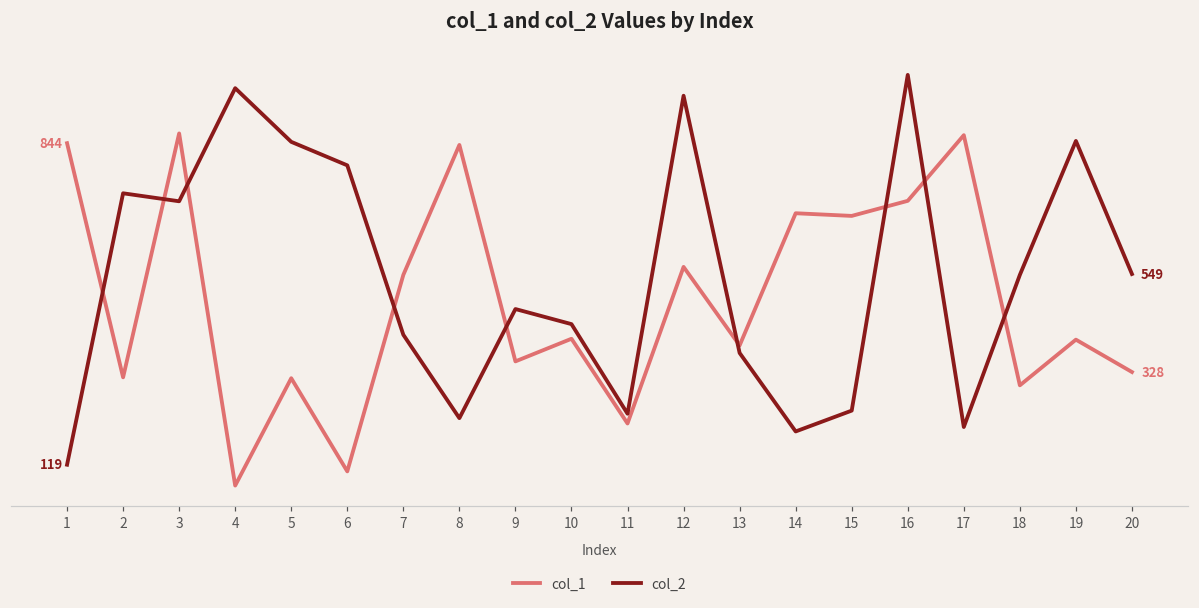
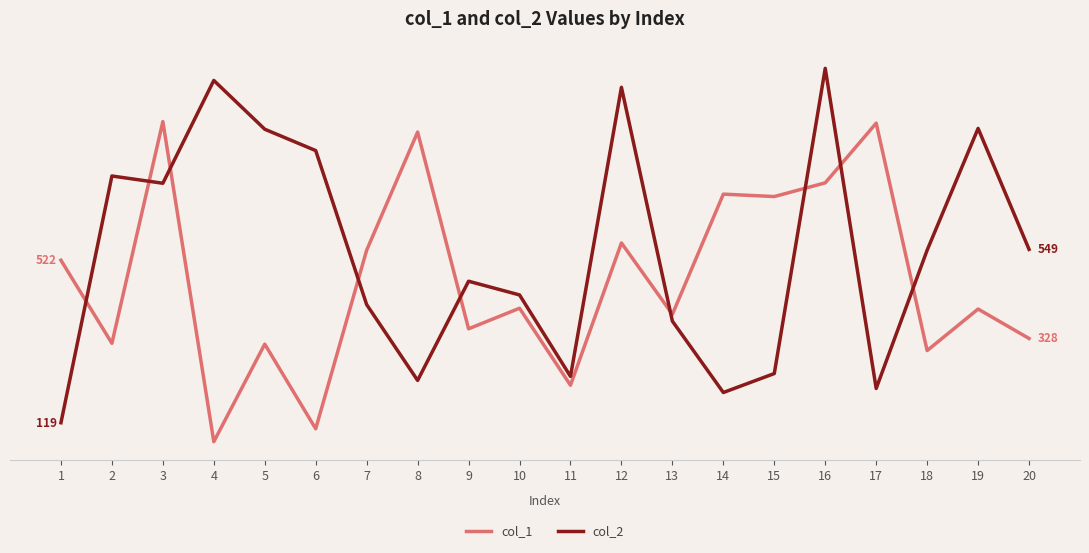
col_1, 1: 844 -> 522
